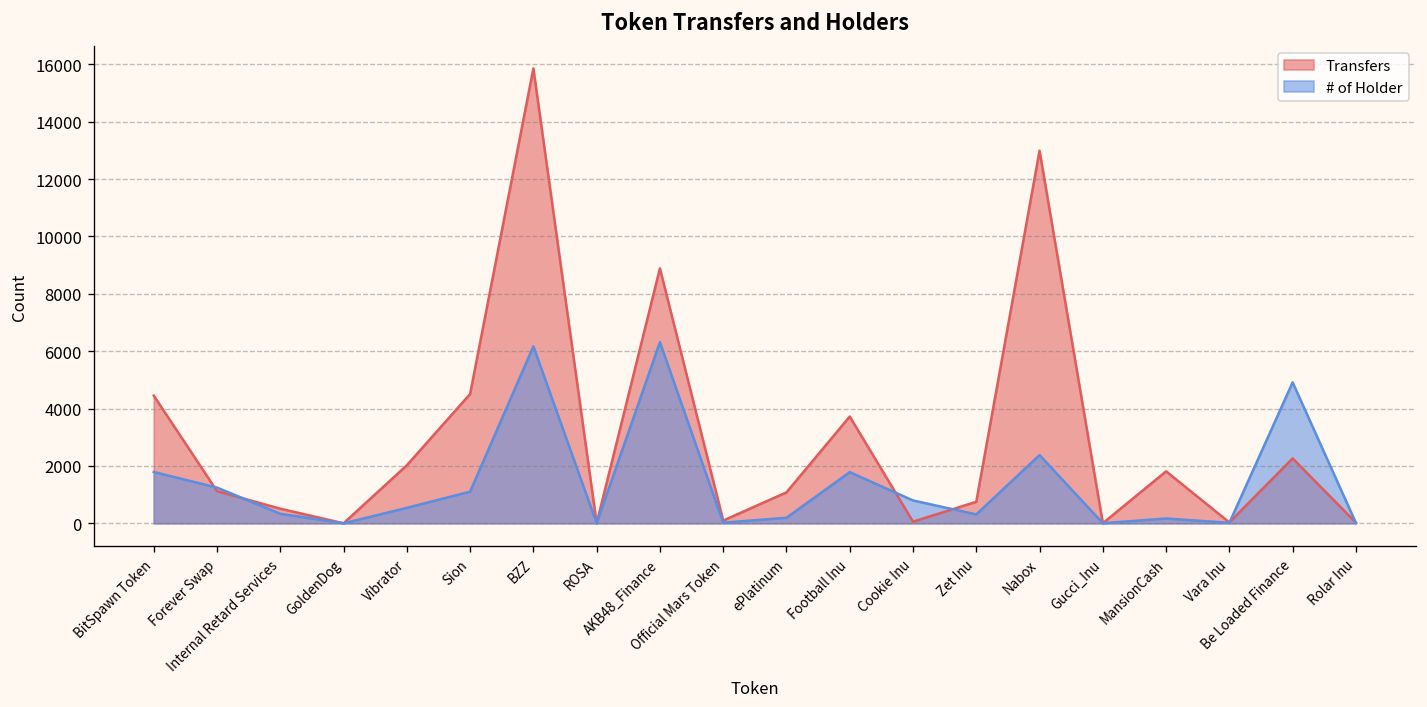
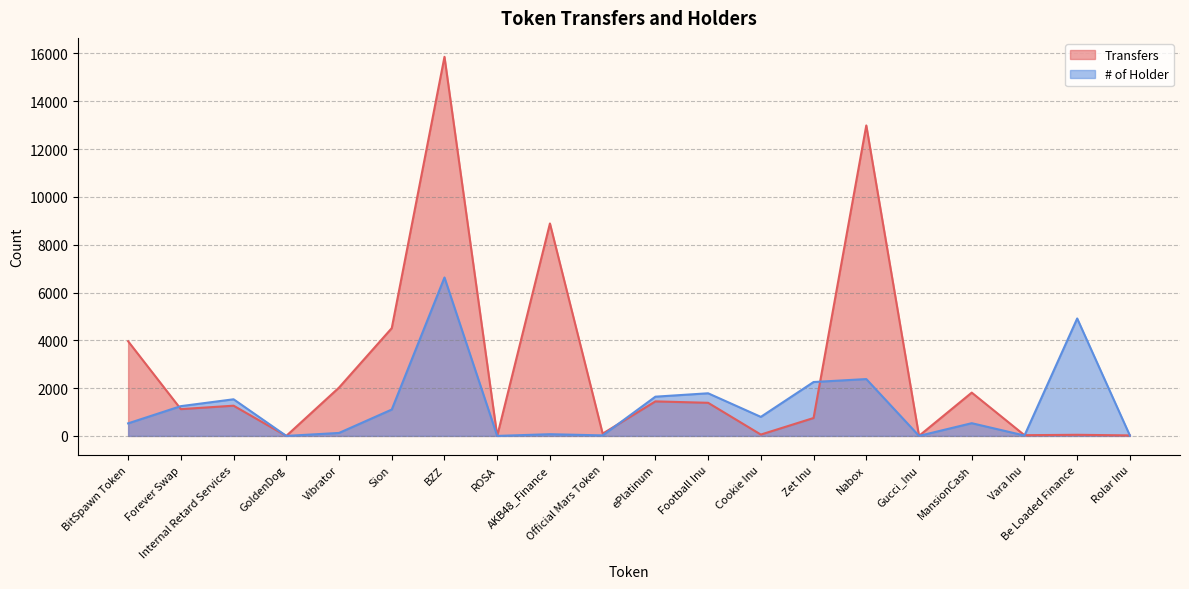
Transfers, BitSpawn Token: 4500 -> 4000
# of Holder, BitSpawn Token: 1800 -> 500
Transfers, Internal Retard Services: 500 -> 1300
# of Holder, Internal Retard Services: 300 -> 1500
# of Holder, Vibrator: 500 -> 100
# of Holder, BZZ: 6200 -> 6600
# of Holder, AKB48_Finance: 6300 -> 100
Transfers, ePlatinum: 1100 -> 1400
# of Holder, ePlatinum: 200 -> 1600
Transfers, Football Inu: 3700 -> 1400
# of Holder, Zet Inu: 300 -> 2300
# of Holder, MansionCash: 200 -> 500
Transfers, Be Loaded Finance: 2300 -> 0
